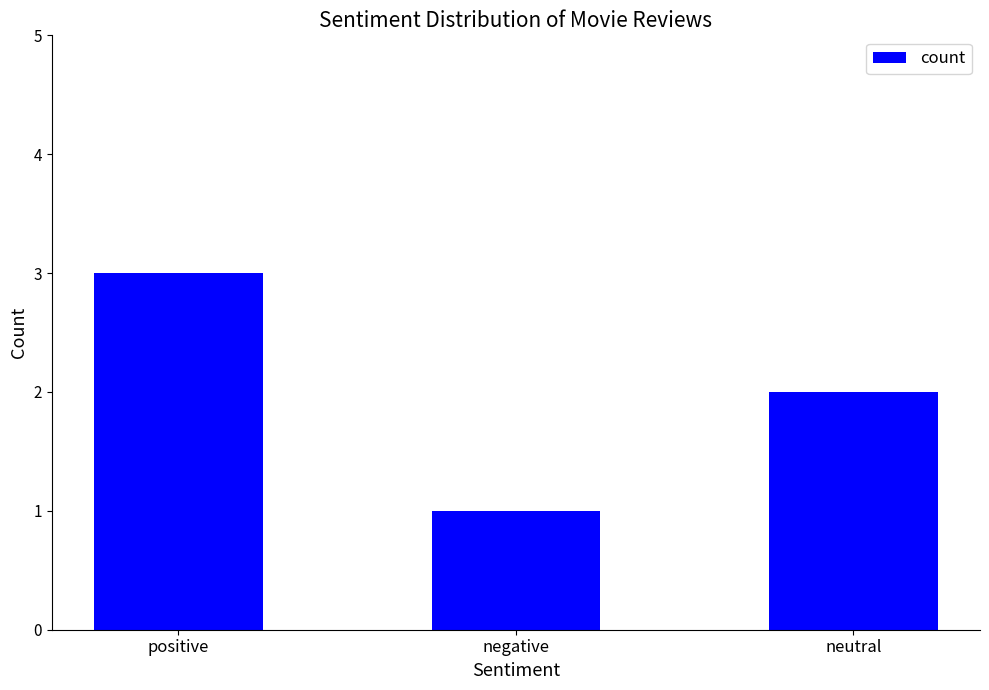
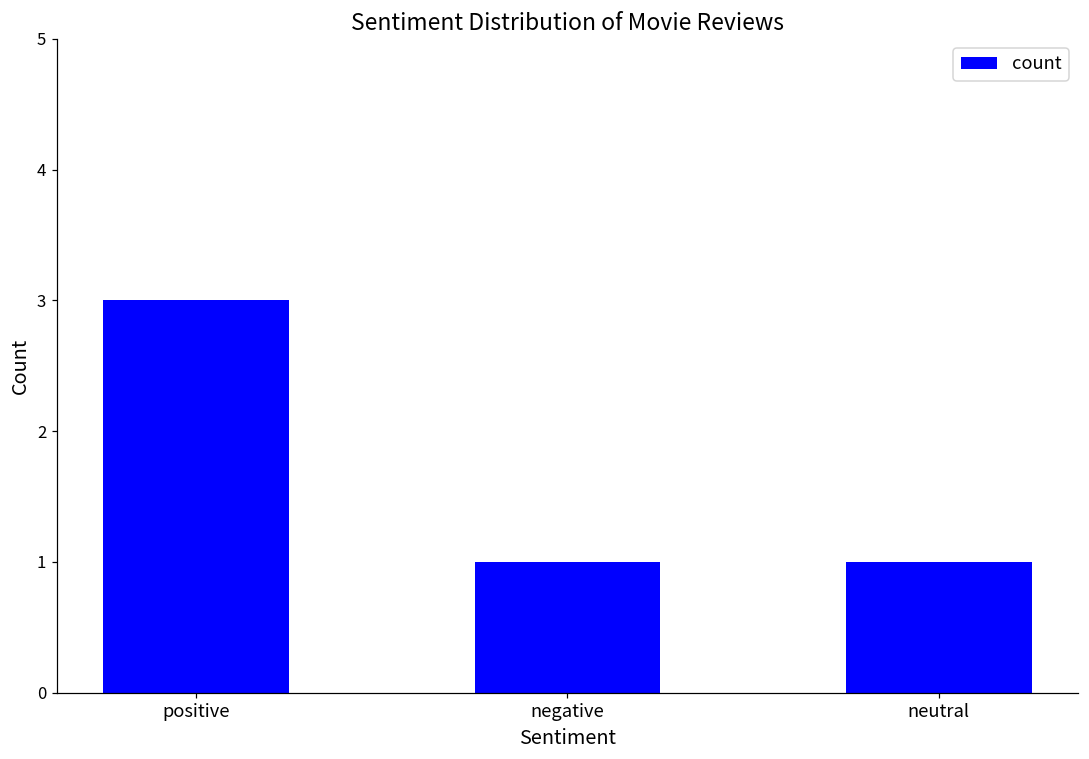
neutral: 2 -> 1
